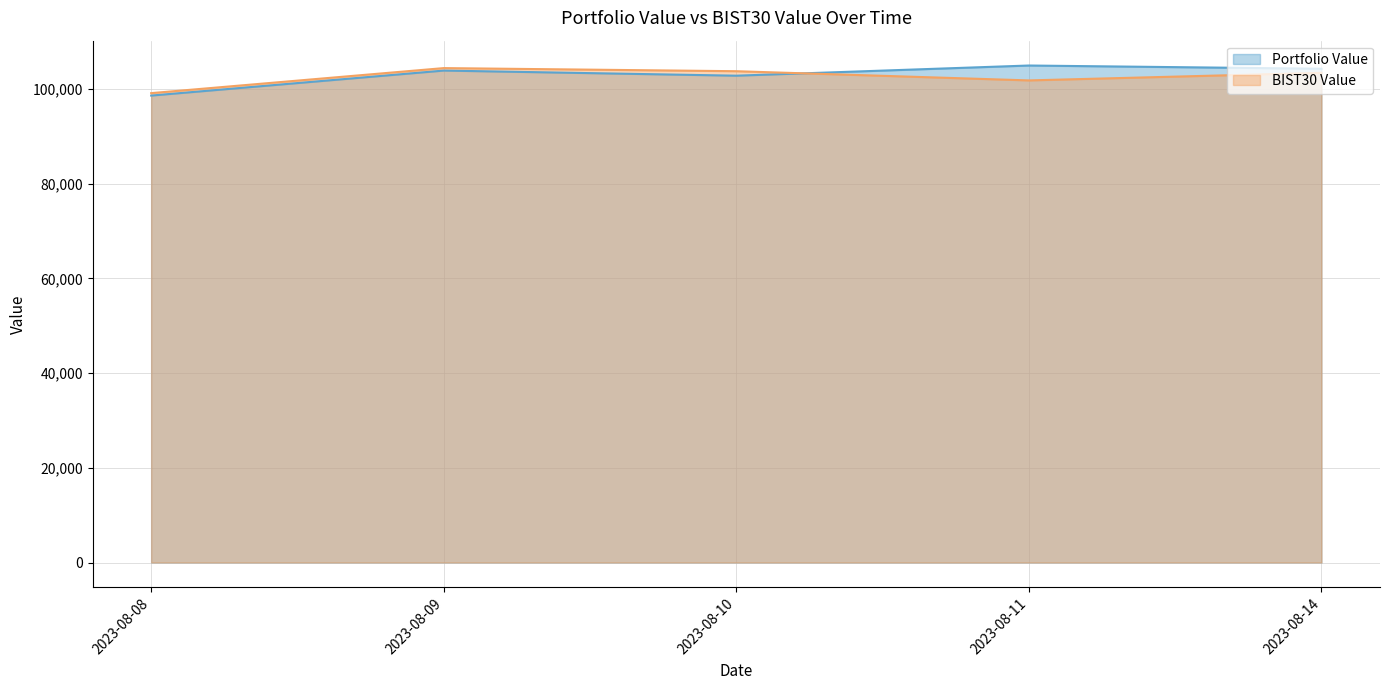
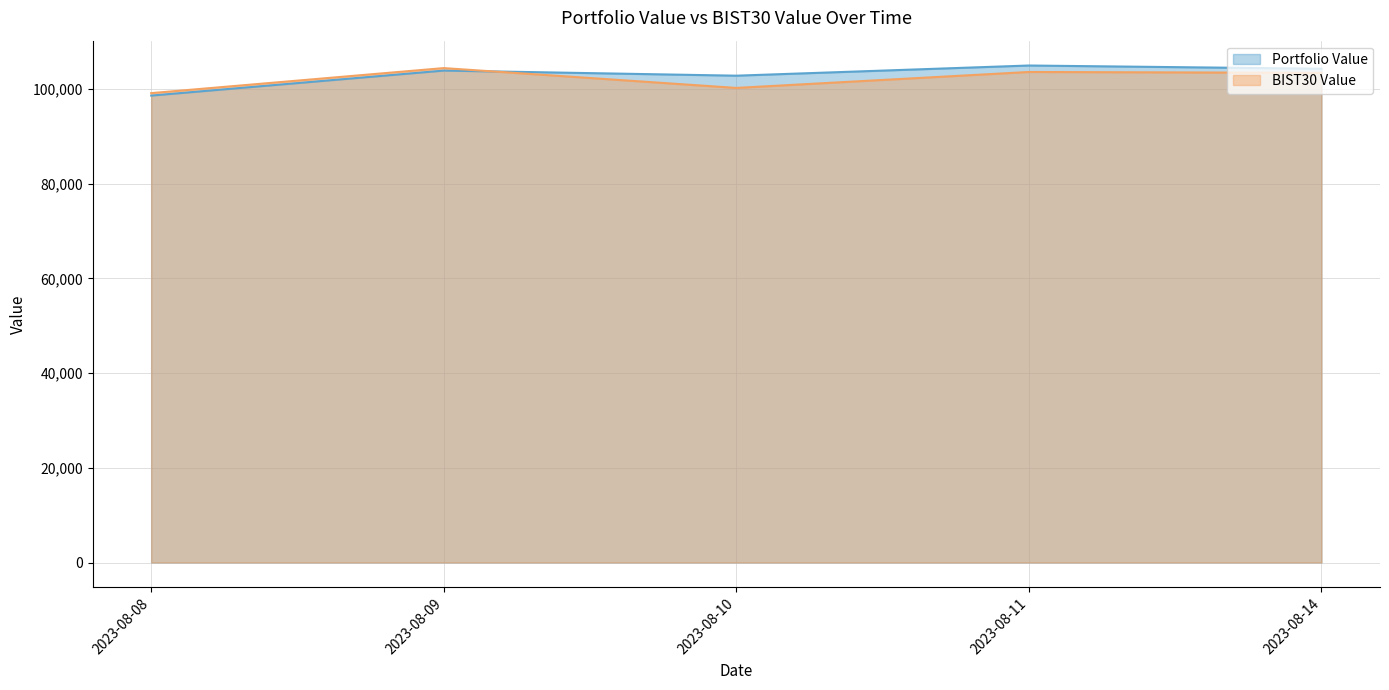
BIST30 Value, 2023-08-10: 104,000 -> 100,000
BIST30 Value, 2023-08-11: 102,000 -> 104,000
